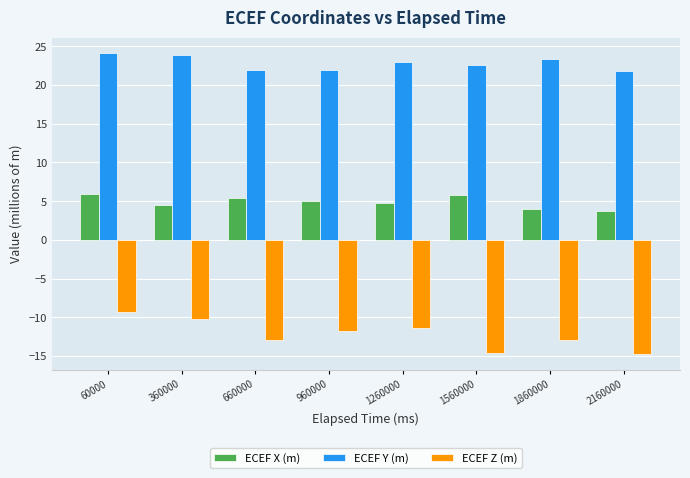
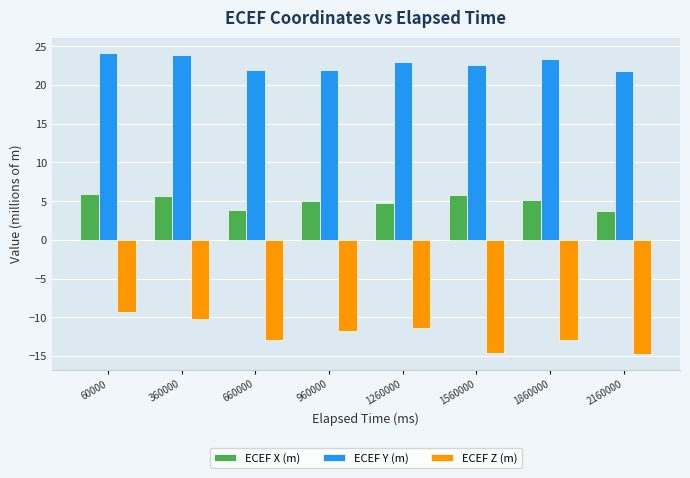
ECEF X (m), 360000: 5 -> 6
ECEF X (m), 660000: 5 -> 4
ECEF X (m), 1860000: 4 -> 5
